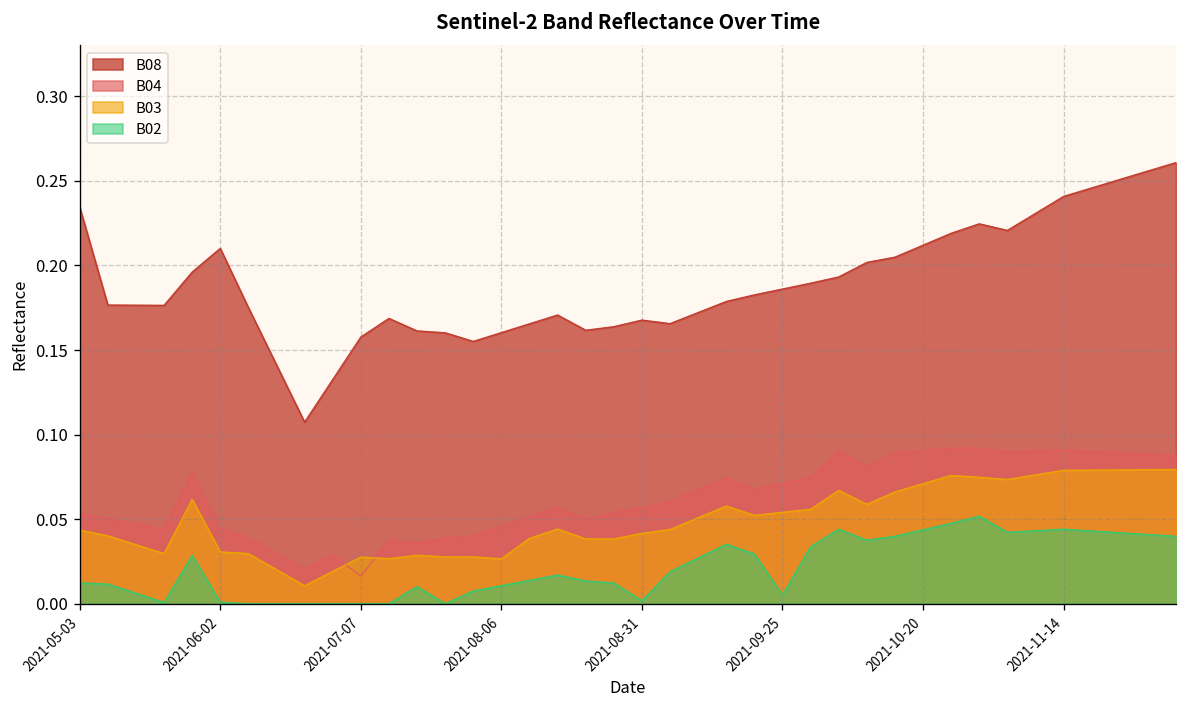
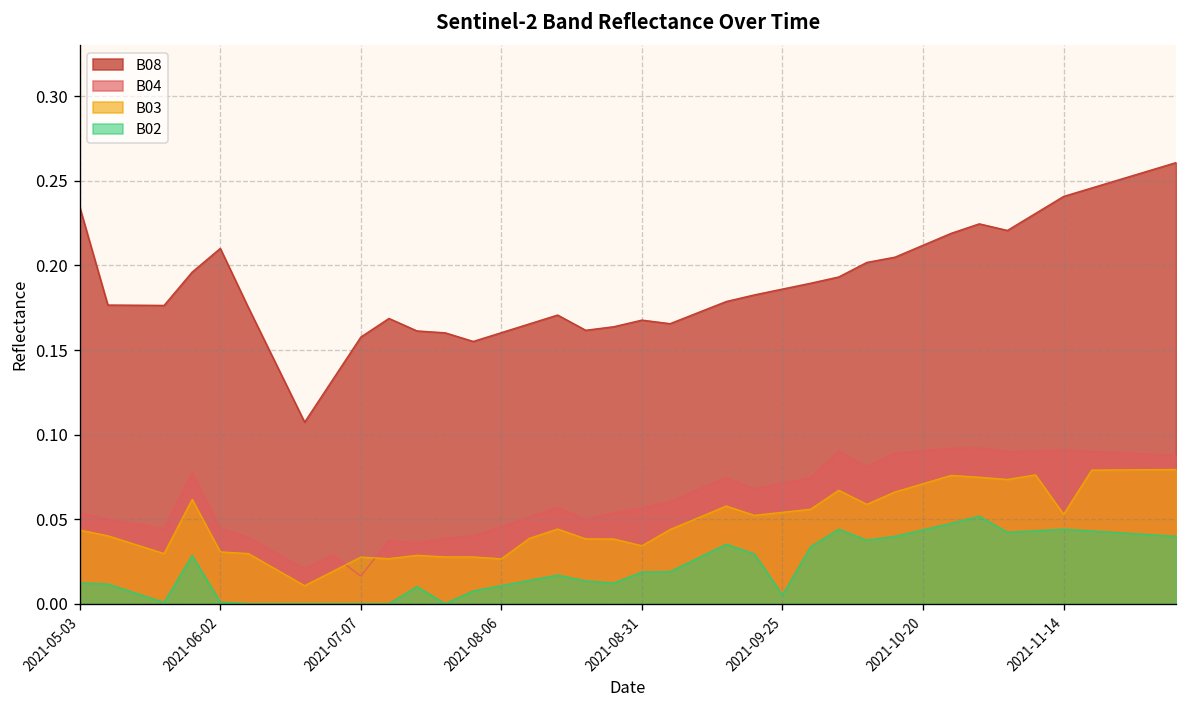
B03, 2021-08-31: 0.042 -> 0.034
B02, 2021-08-31: 0.002 -> 0.019
B03, 2021-11-14: 0.079 -> 0.053
